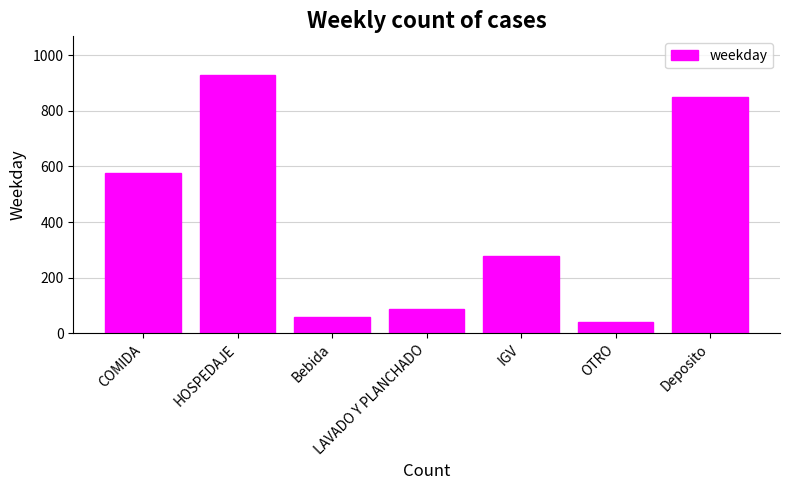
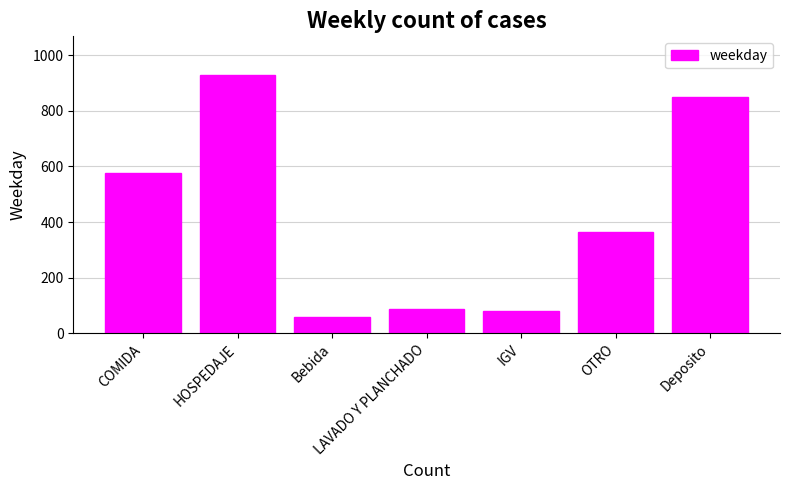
IGV: 280 -> 80
OTRO: 40 -> 370
